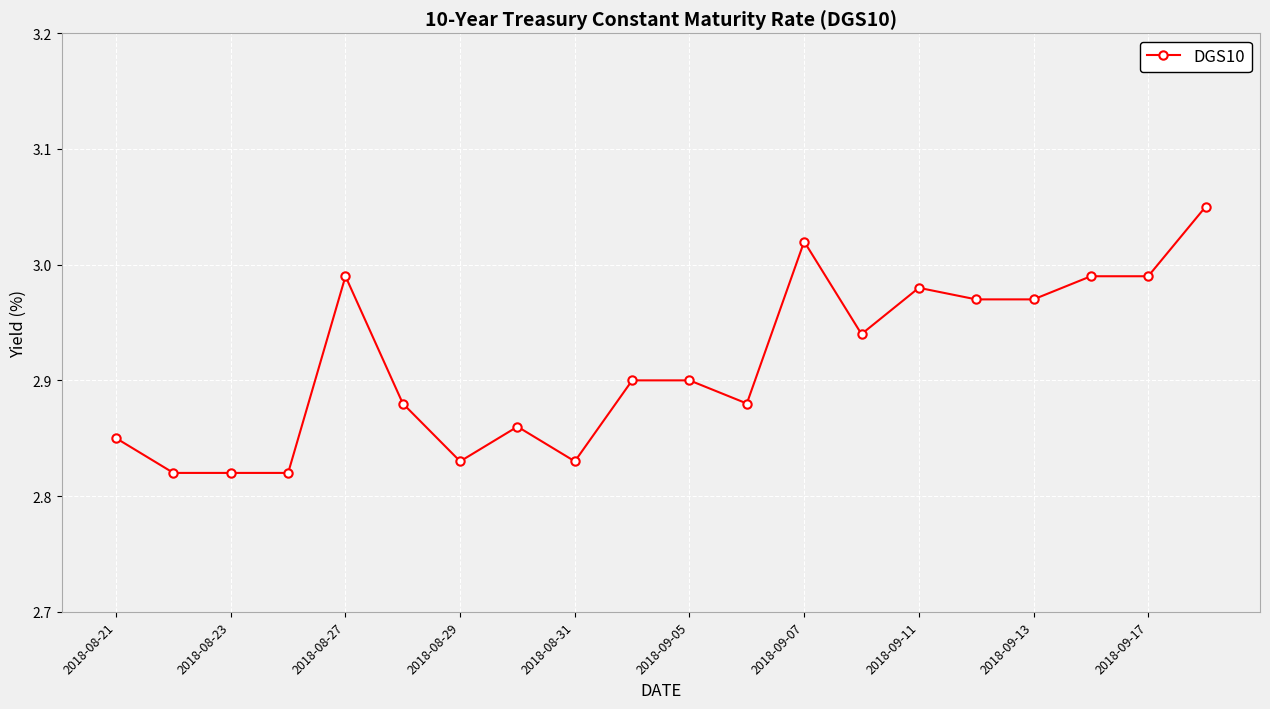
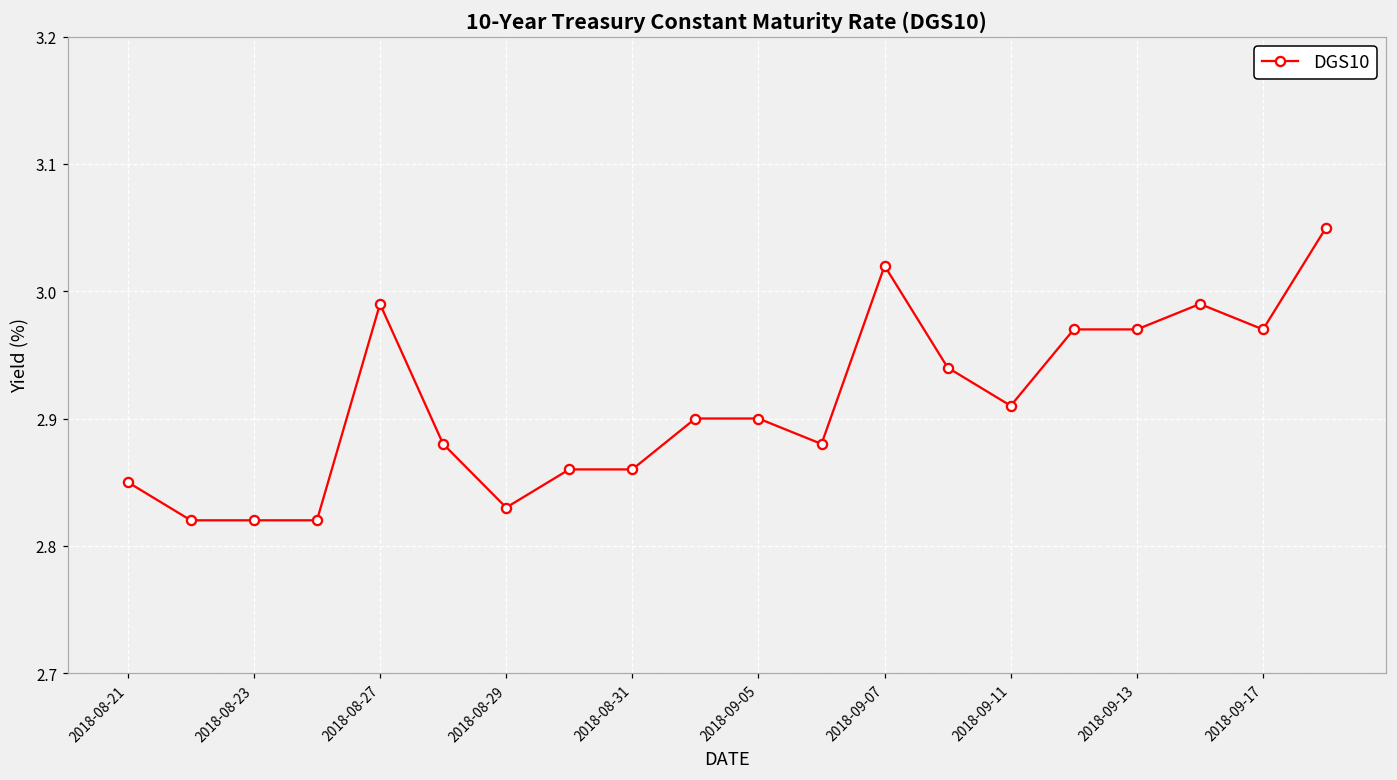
2018-08-31: 2.83 -> 2.86
2018-09-11: 2.98 -> 2.91
2018-09-17: 2.99 -> 2.97
